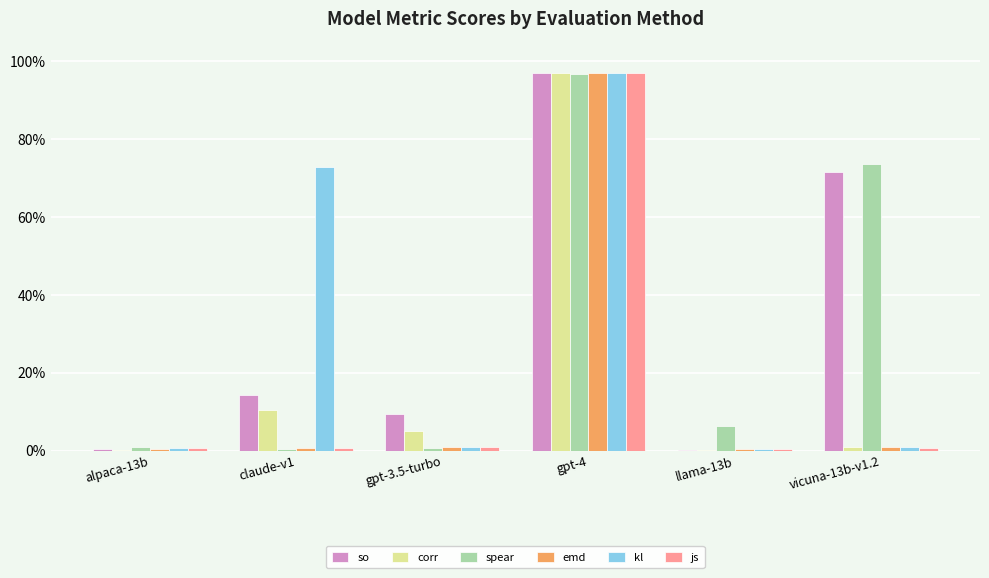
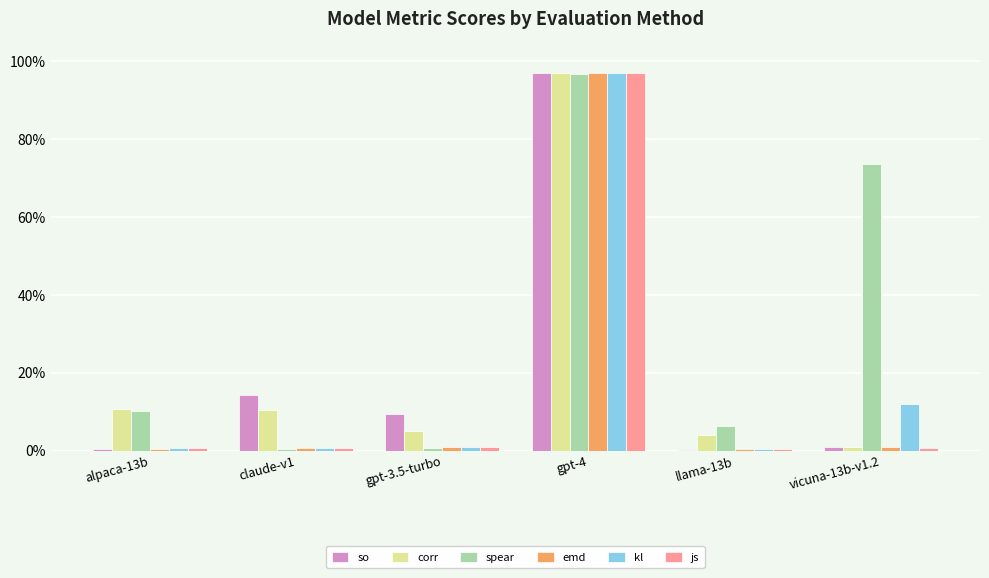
corr, alpaca-13b: 0% -> 11%
spear, alpaca-13b: 1% -> 10%
kl, claude-v1: 73% -> 1%
corr, llama-13b: 0% -> 4%
so, vicuna-13b-v1.2: 71% -> 1%
kl, vicuna-13b-v1.2: 1% -> 12%
